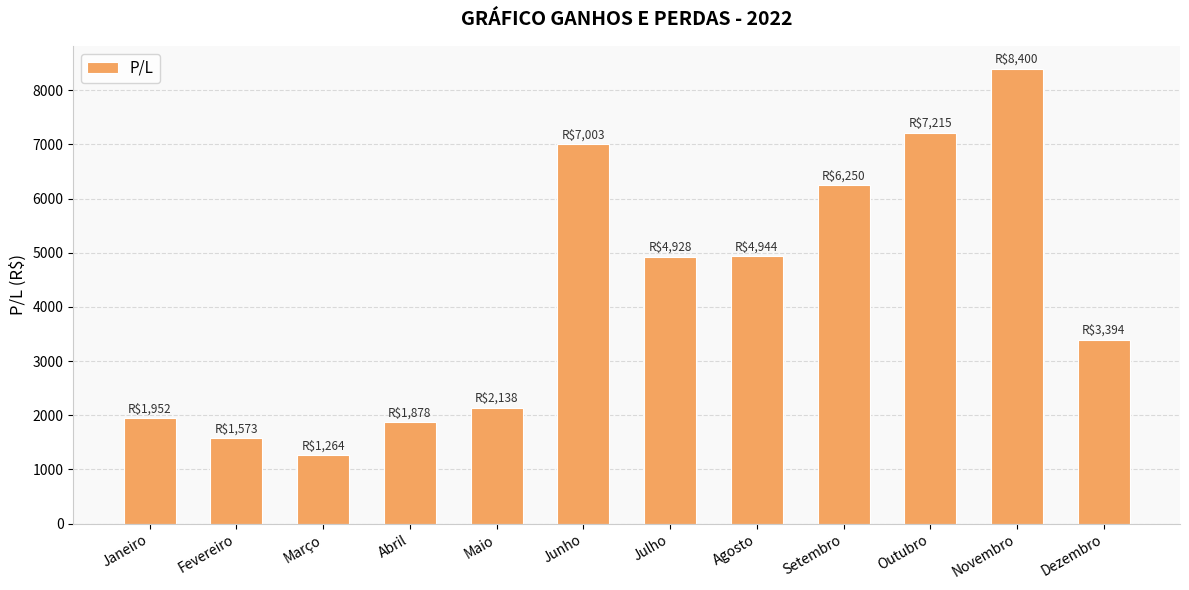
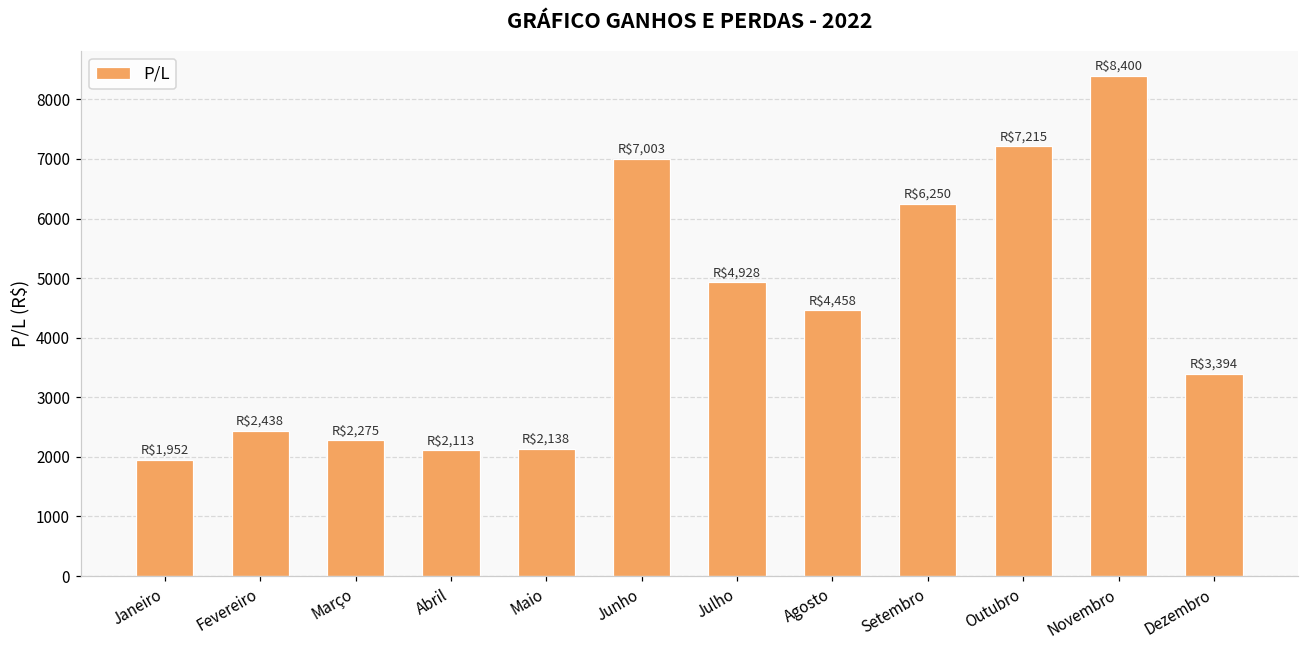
Fevereiro: $1,573 -> $2,438
Março: $1,264 -> $2,275
Abril: $1,878 -> $2,113
Agosto: $4,944 -> $4,458
